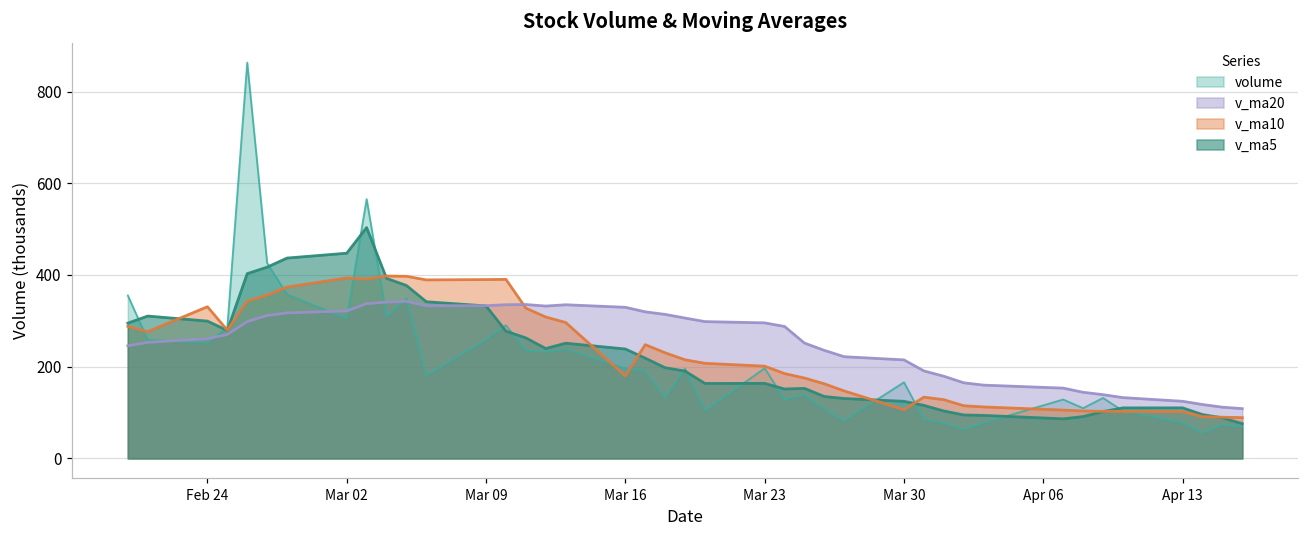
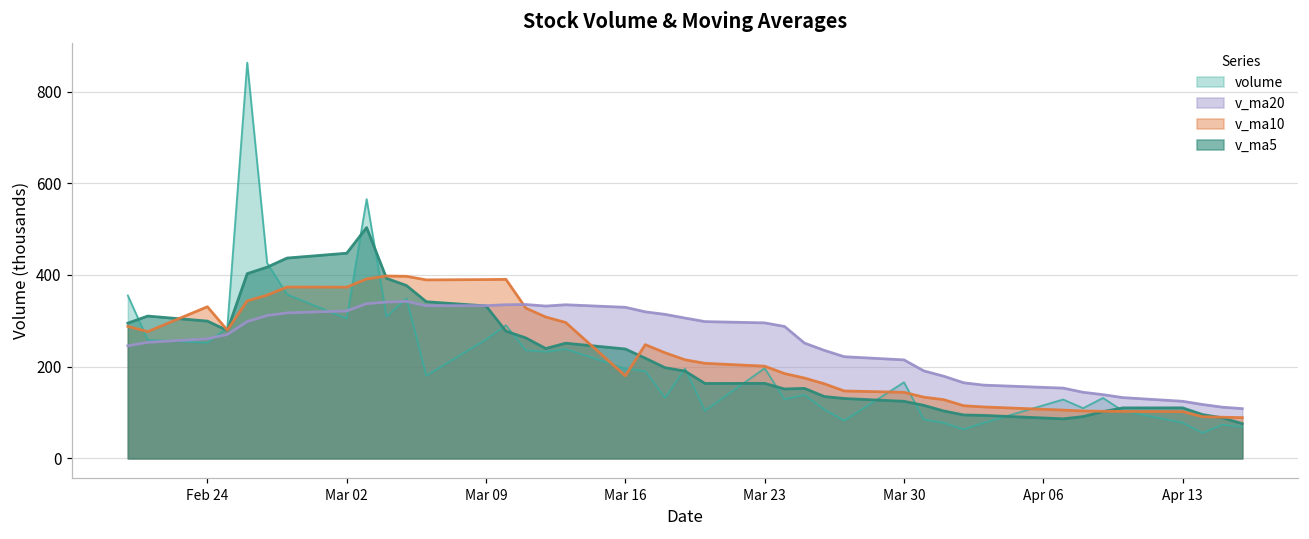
v_ma10, Mar 02: 390 -> 370
v_ma10, Mar 30: 110 -> 140
